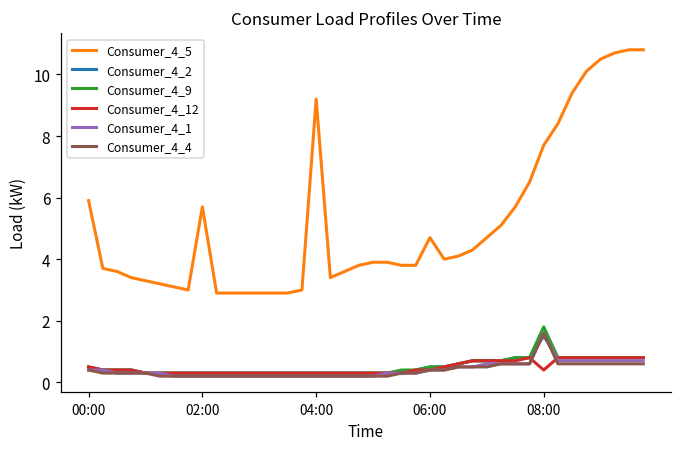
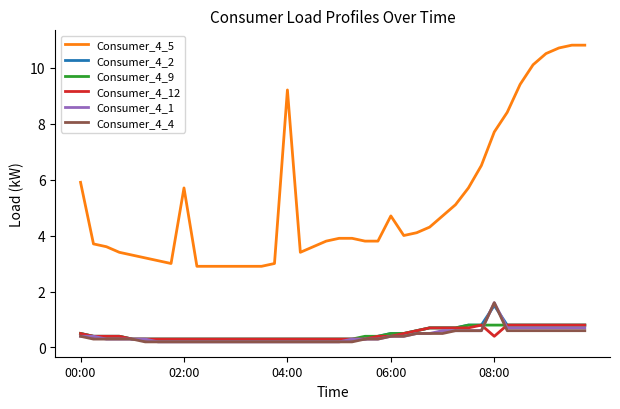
Consumer_4_9, 08:00: 1.8 -> 0.8
